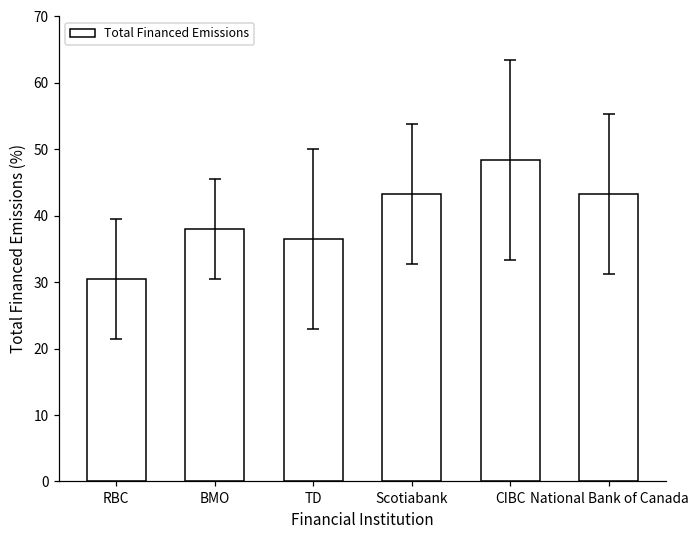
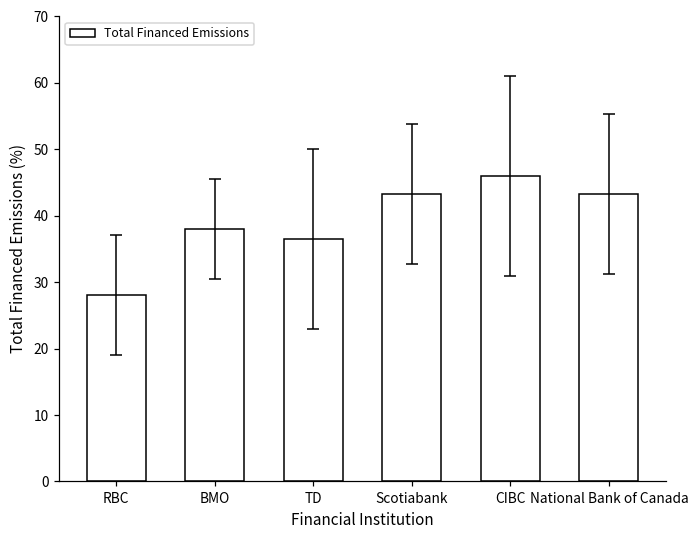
Total Financed Emissions, RBC: 31 -> 28
Total Financed Emissions, CIBC: 48 -> 46
